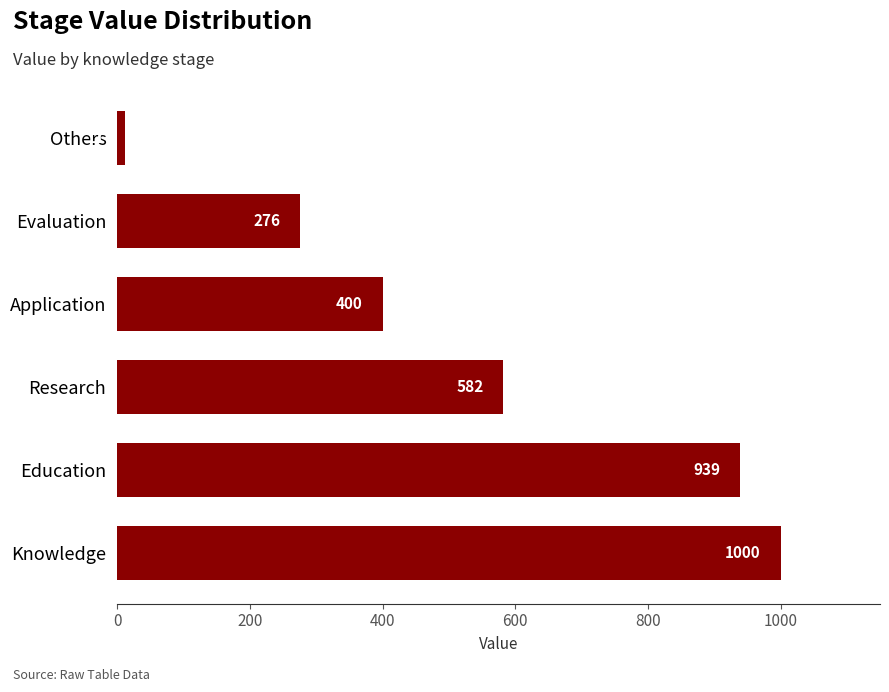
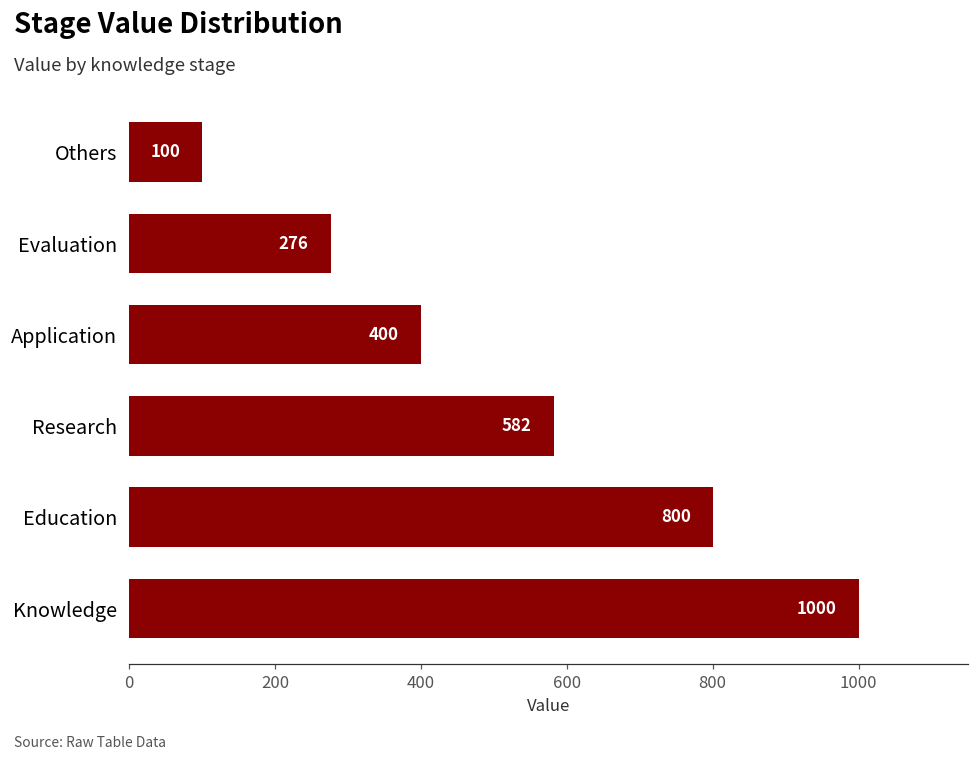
Others: 10 -> 100
Education: 939 -> 800
